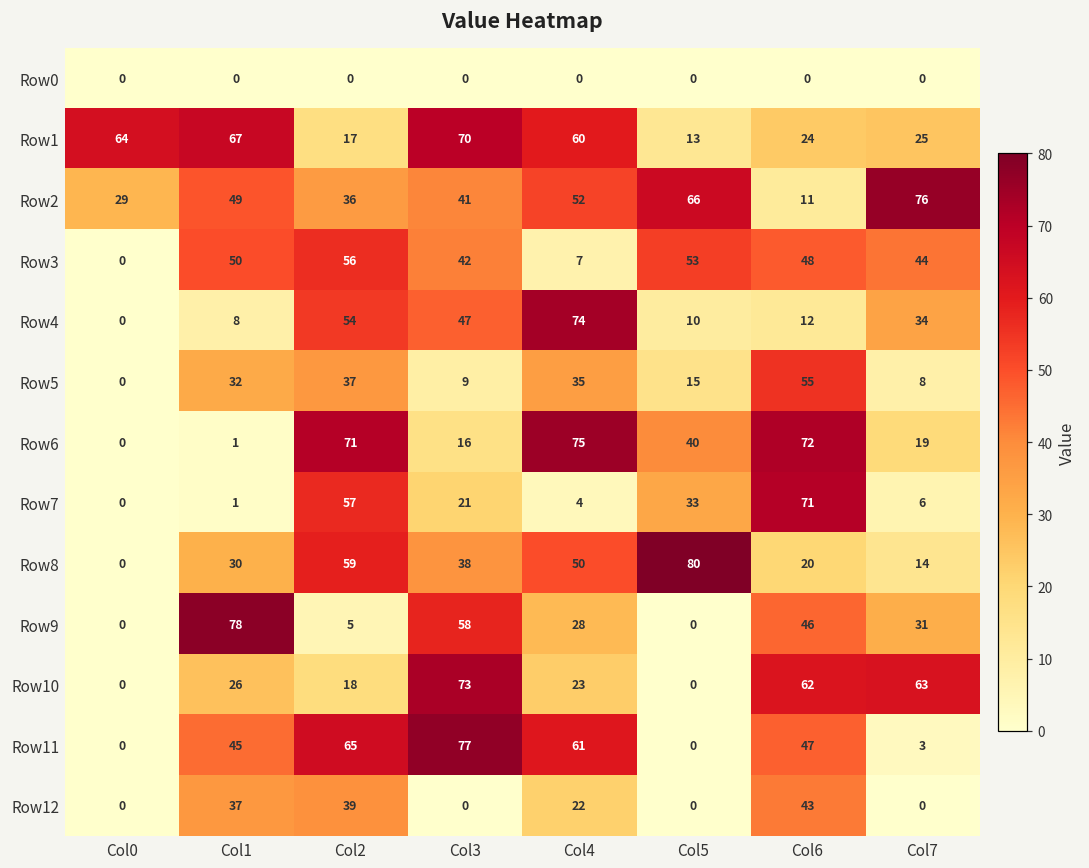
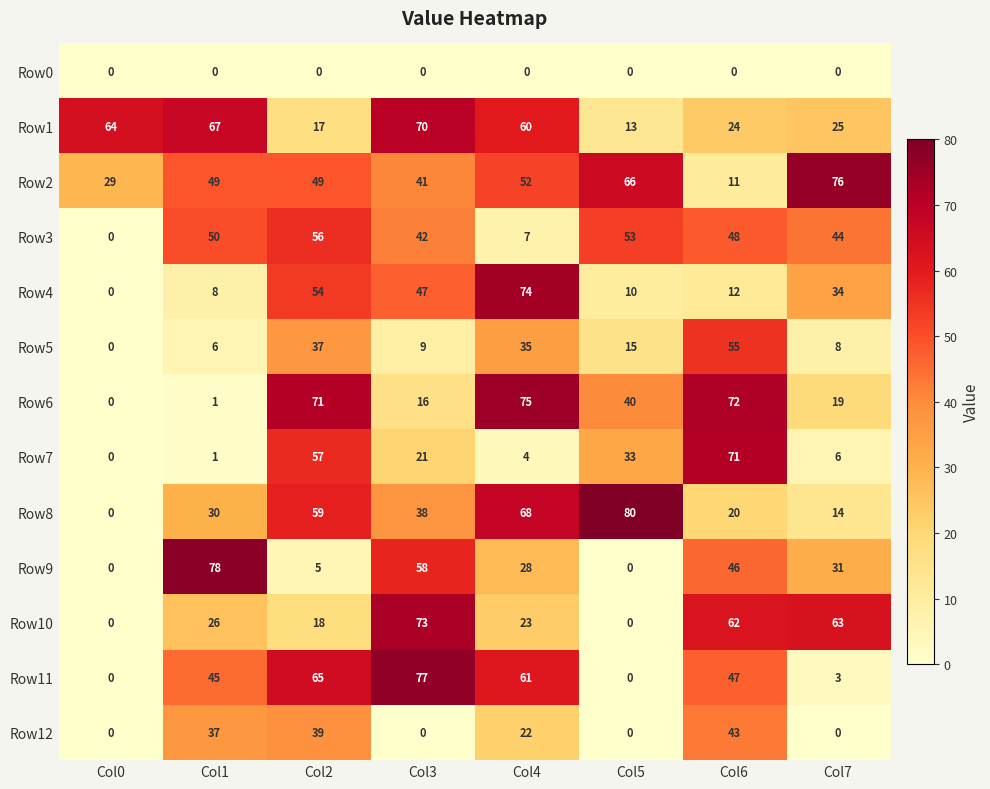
Row2, Col2: 36 -> 49
Row5, Col1: 32 -> 6
Row8, Col4: 50 -> 68
